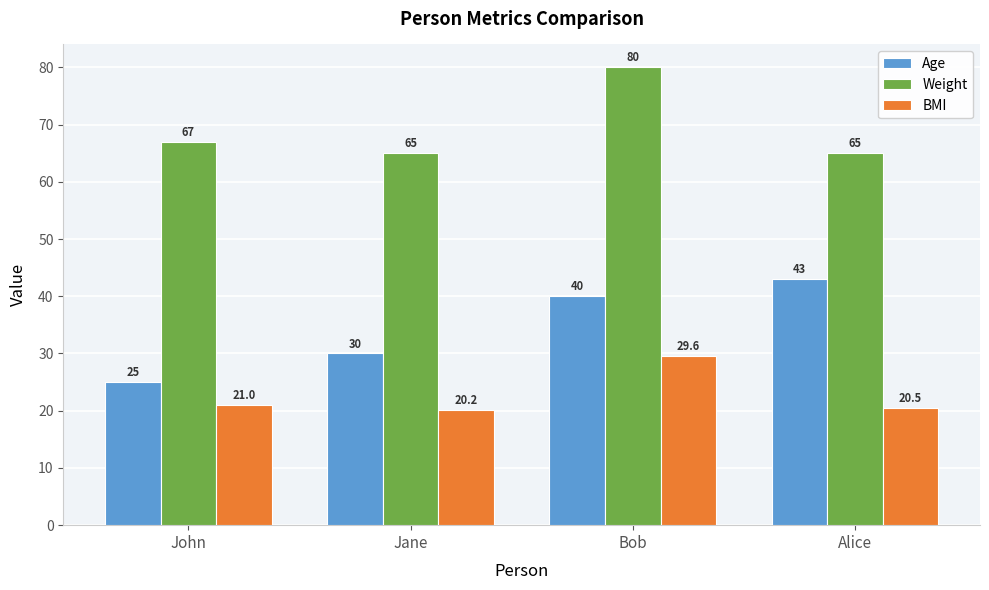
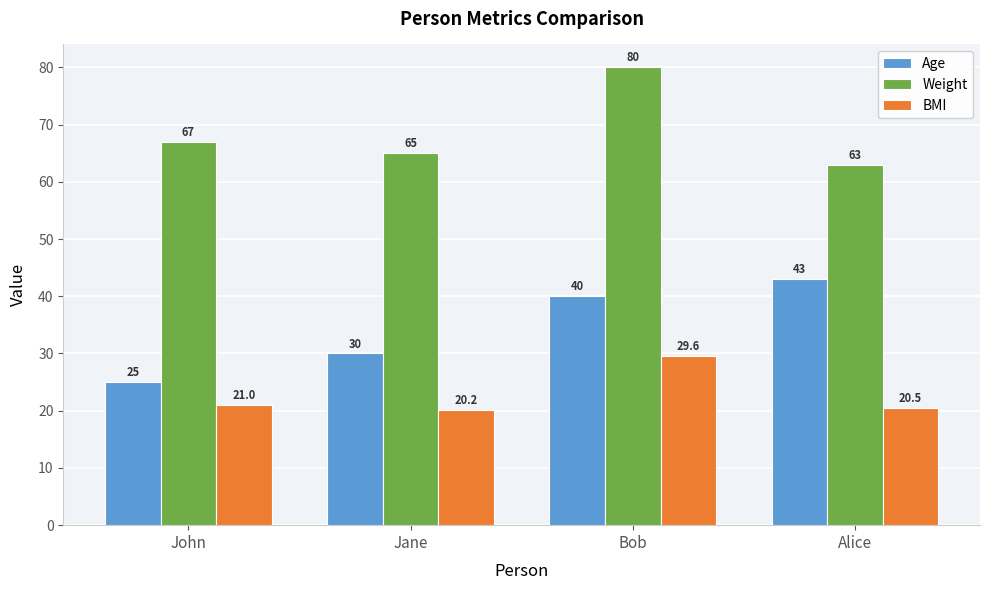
Weight, Alice: 65 -> 63
